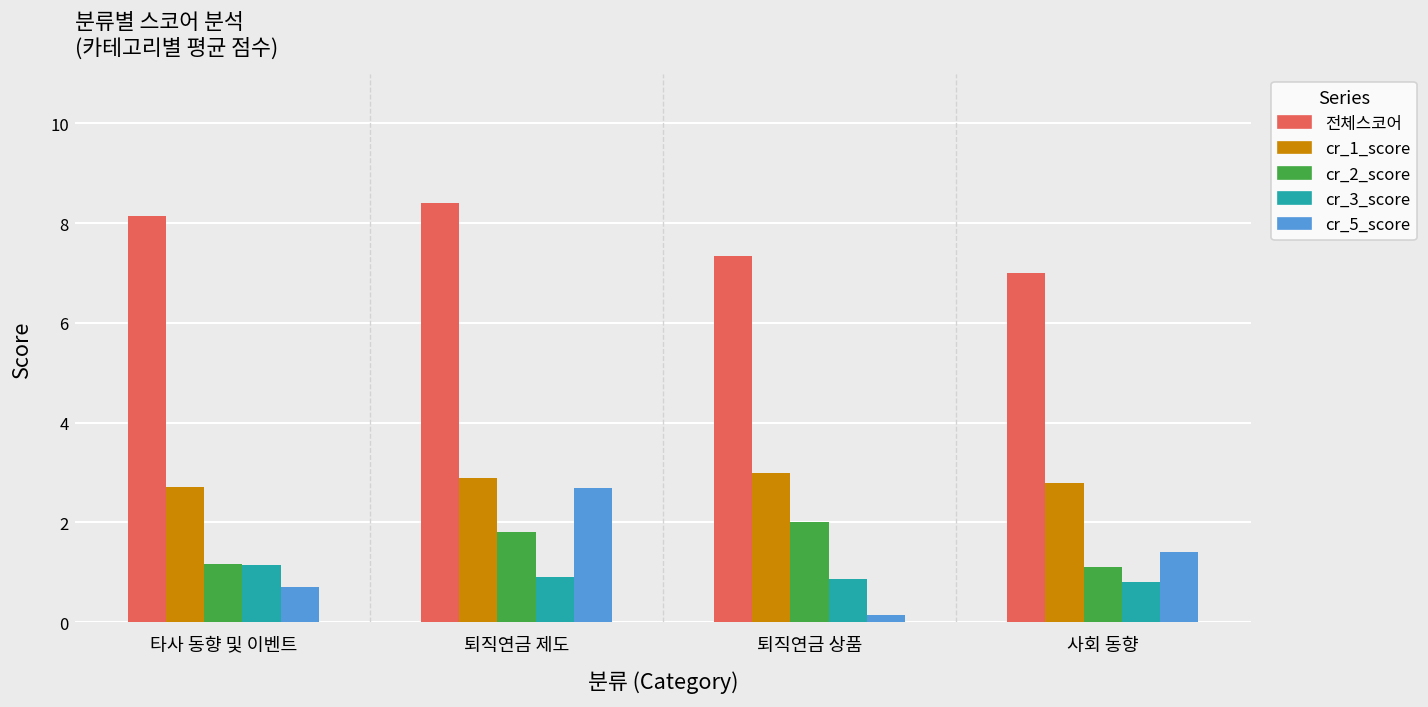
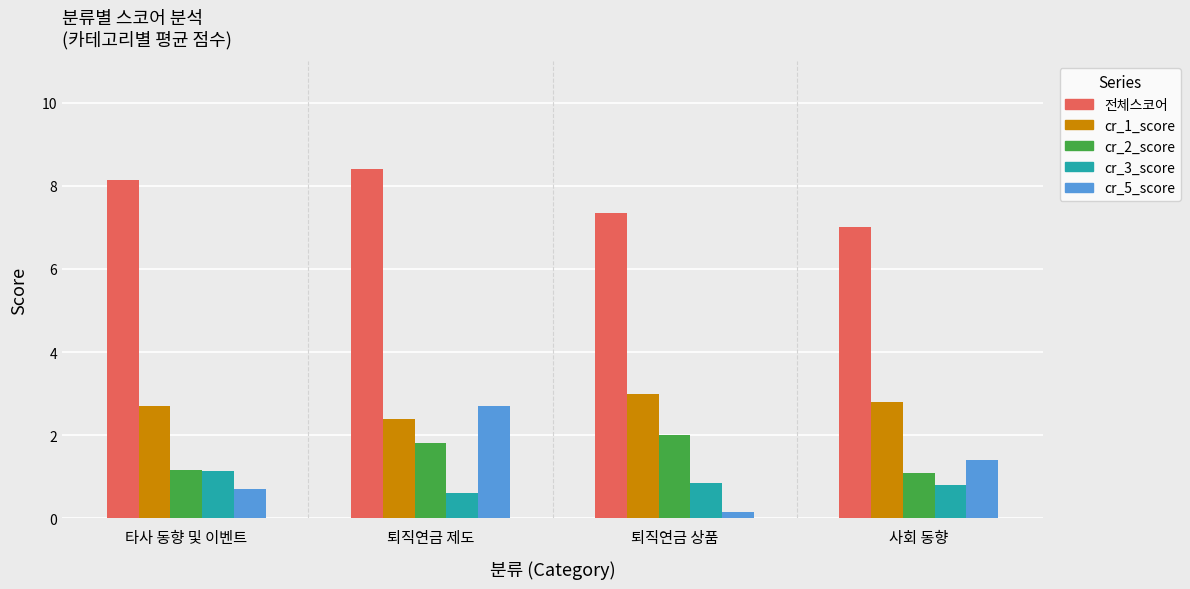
cr_1_score, 퇴직연금 제도: 2.9 -> 2.4
cr_3_score, 퇴직연금 제도: 0.9 -> 0.6
